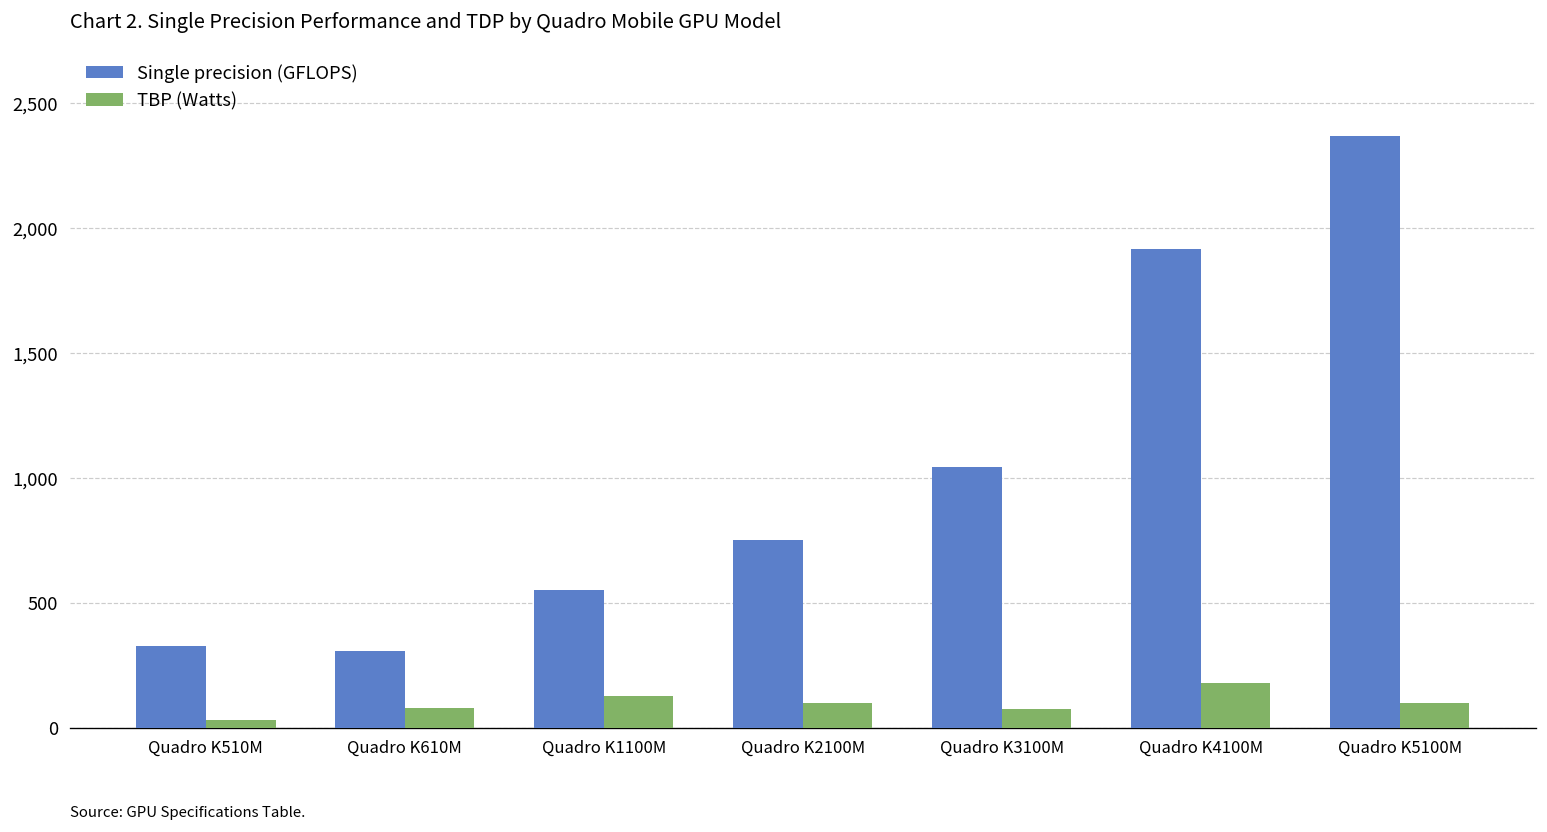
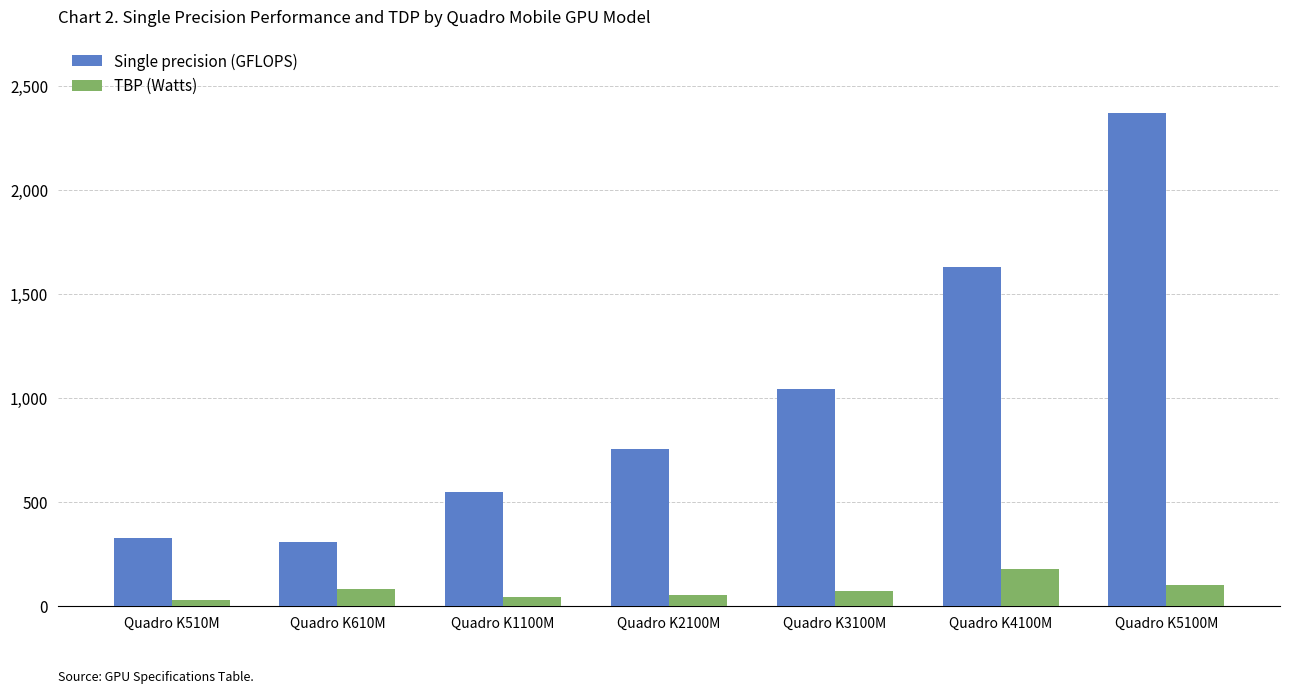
TBP (Watts), Quadro K1100M: 130 -> 50
TBP (Watts), Quadro K2100M: 100 -> 60
Single precision (GFLOPS), Quadro K4100M: 1,920 -> 1,630
